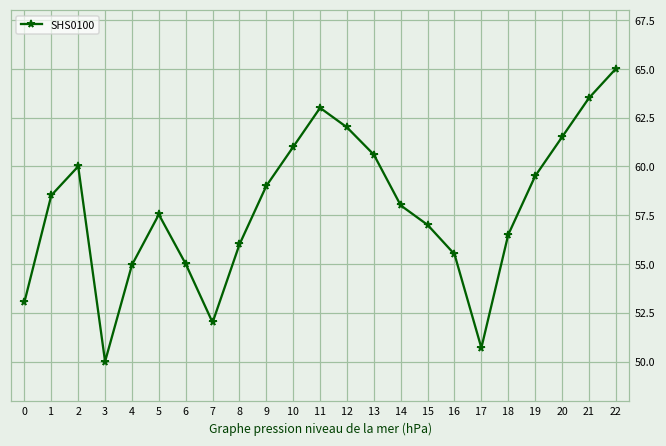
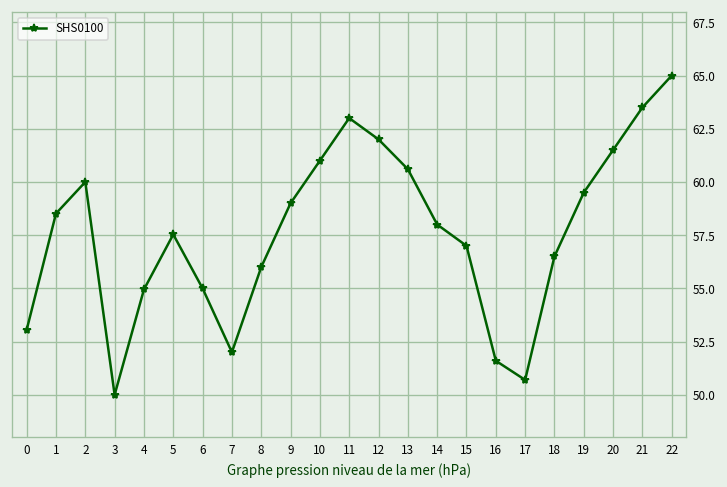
16: 55.5 -> 51.6
